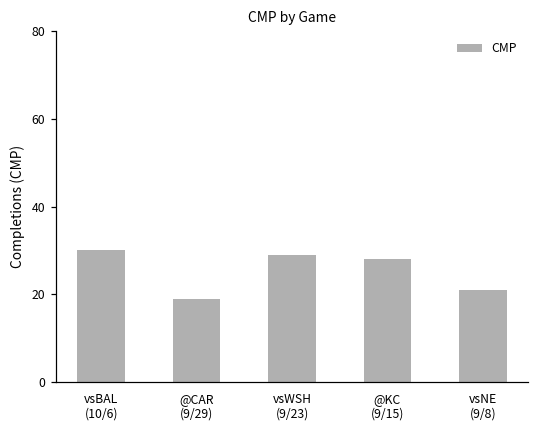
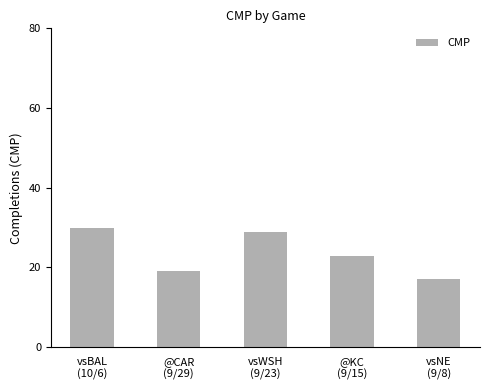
@KC (9/15): 28 -> 23
vsNE (9/8): 21 -> 17
